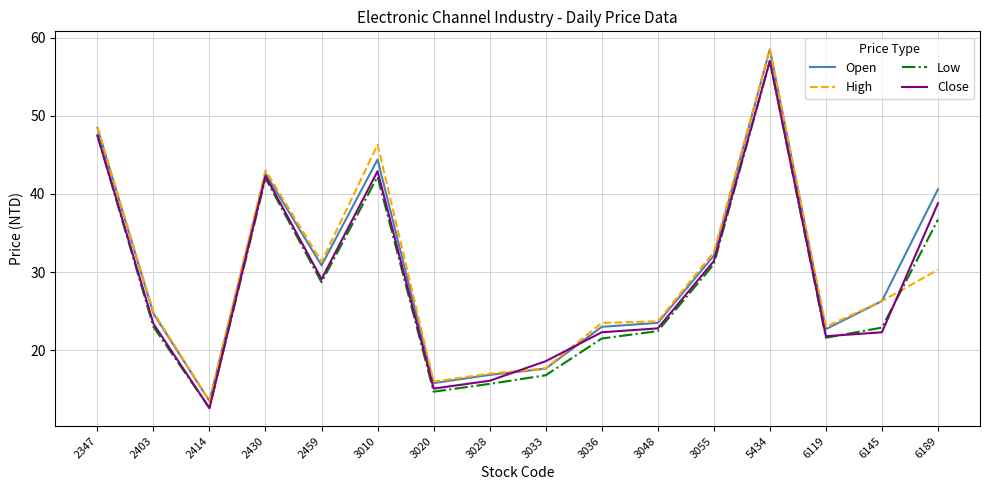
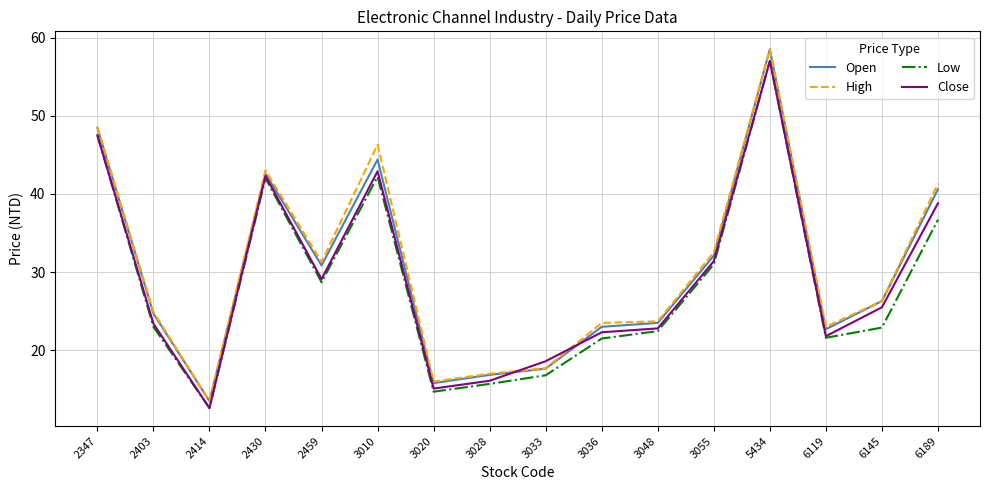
Close, 6145: 22 -> 26
High, 6189: 30 -> 41
